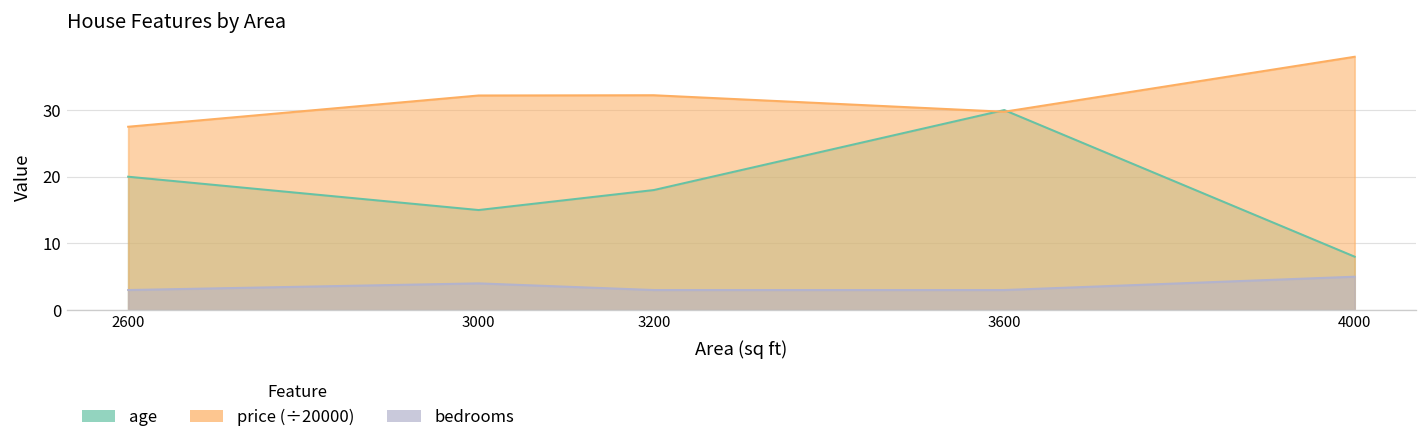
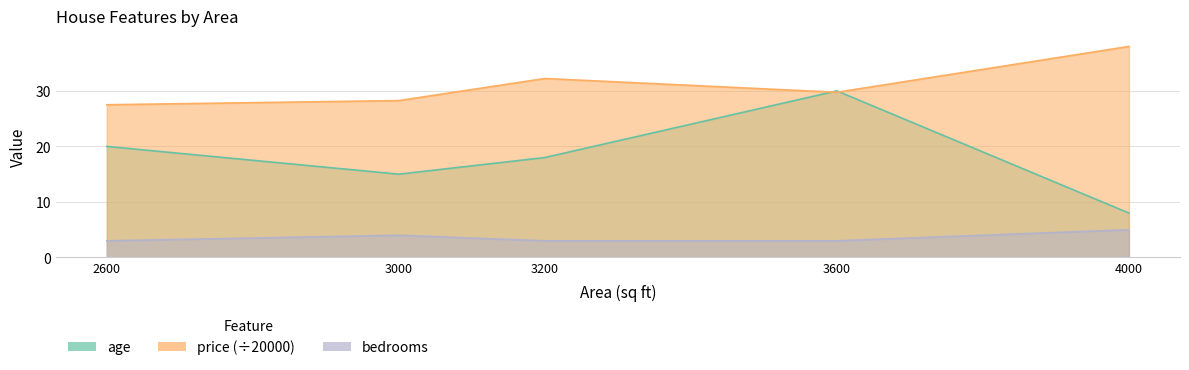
price (÷20000), 3000: 32 -> 28
